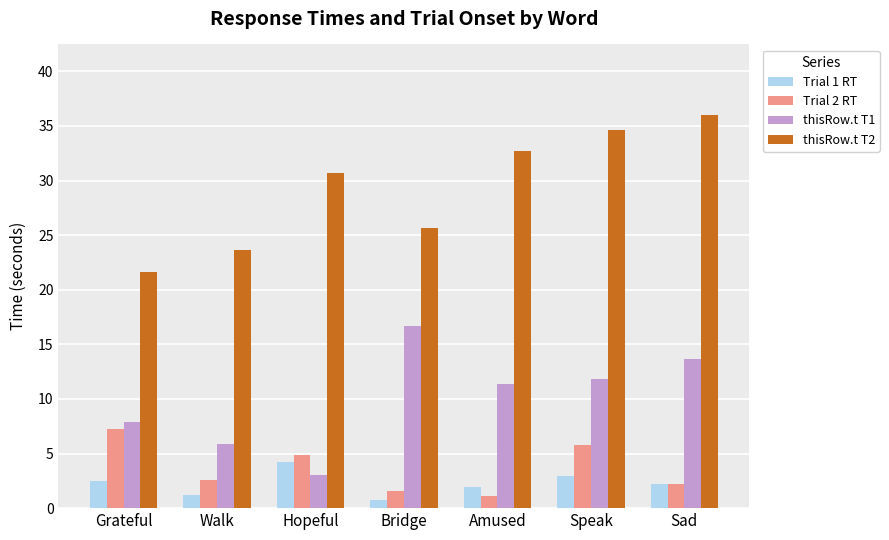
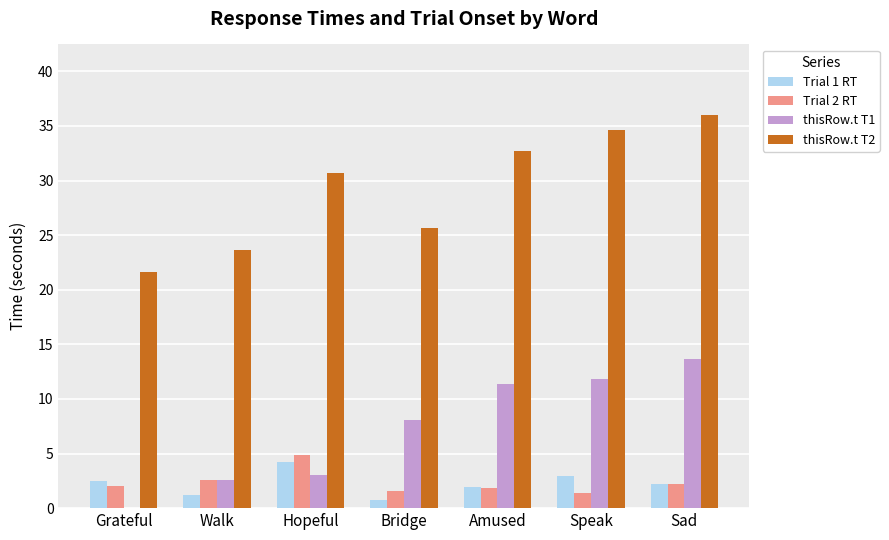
Trial 2 RT, Grateful: 7.2 -> 2.1
thisRow.t T1, Grateful: 7.9 -> 0.0
thisRow.t T1, Walk: 5.9 -> 2.6
thisRow.t T1, Bridge: 16.7 -> 8.1
Trial 2 RT, Amused: 1.1 -> 1.9
Trial 2 RT, Speak: 5.8 -> 1.4
